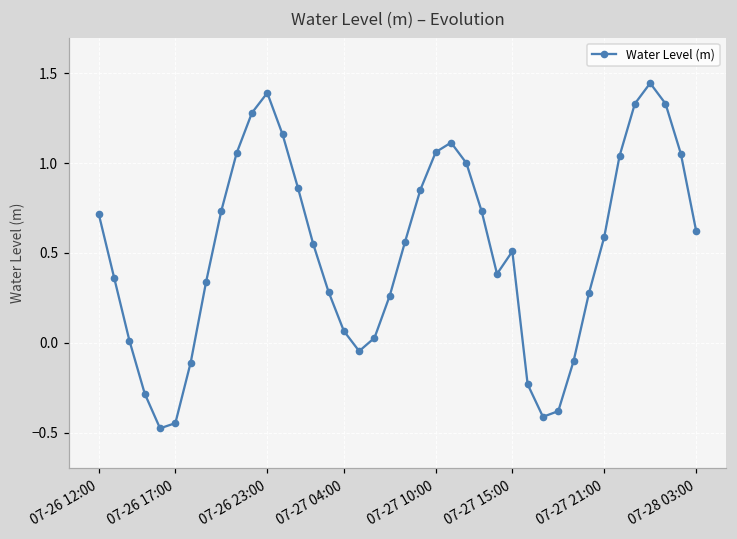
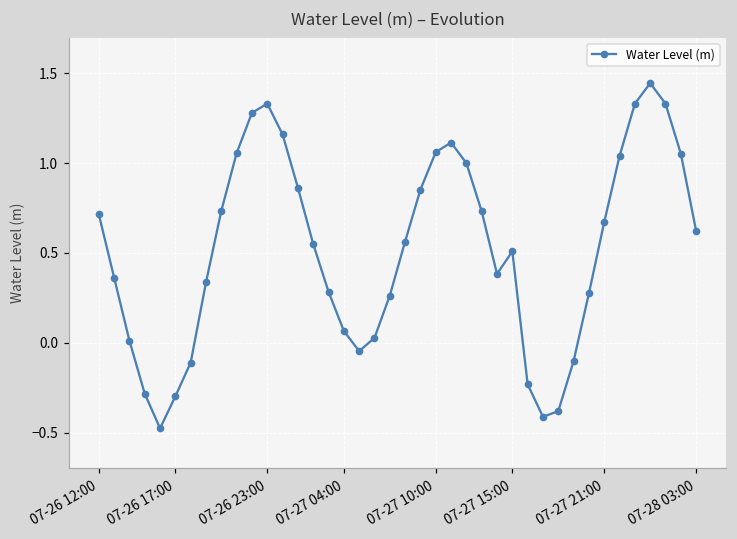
07-26 17:00: -0.45 -> -0.30
07-26 23:00: 1.39 -> 1.33
07-27 21:00: 0.59 -> 0.67
